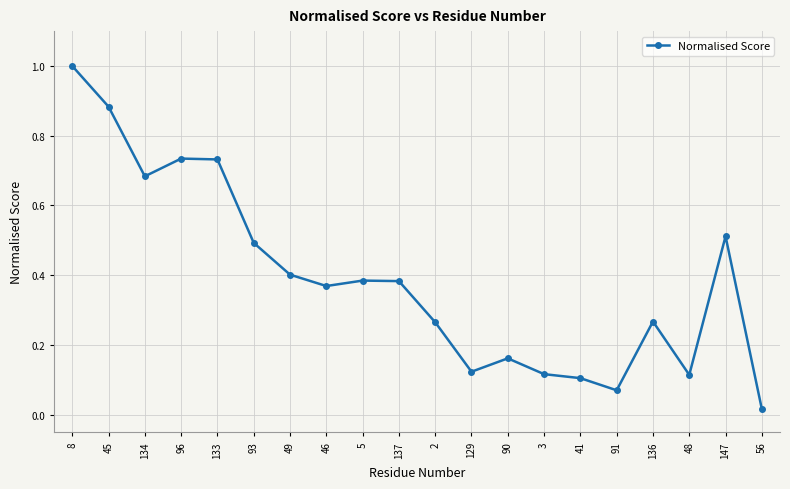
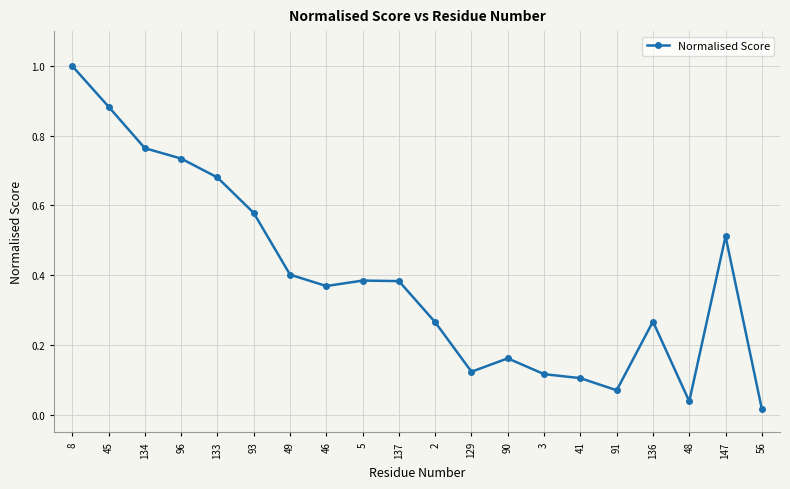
134: 0.68 -> 0.76
133: 0.73 -> 0.68
93: 0.49 -> 0.58
48: 0.11 -> 0.04
